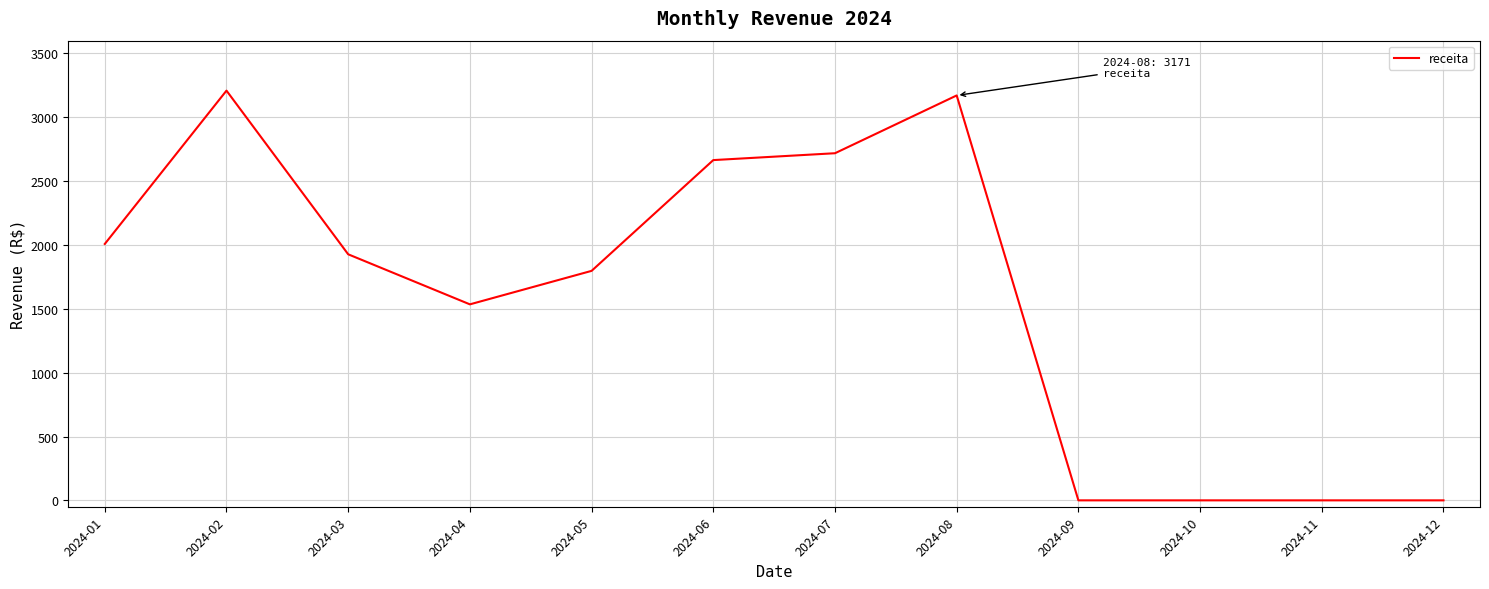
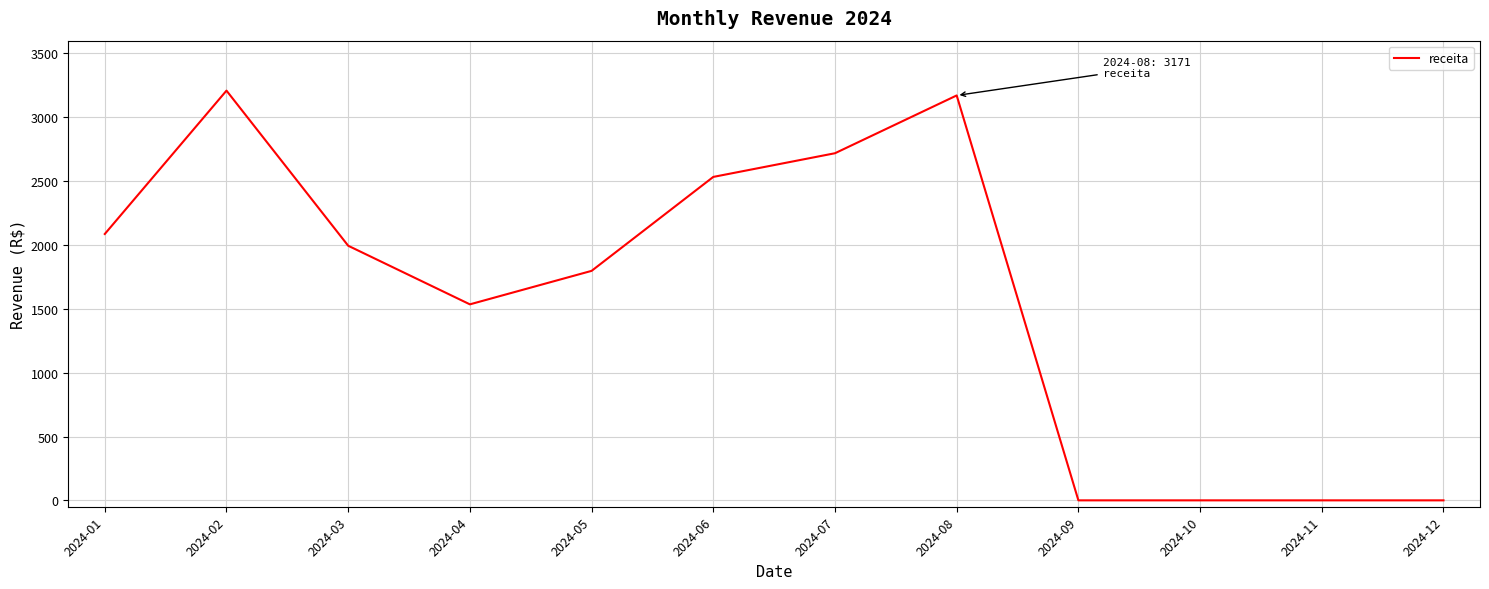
2024-01: 2010 -> 2090
2024-03: 1930 -> 1990
2024-06: 2660 -> 2530
